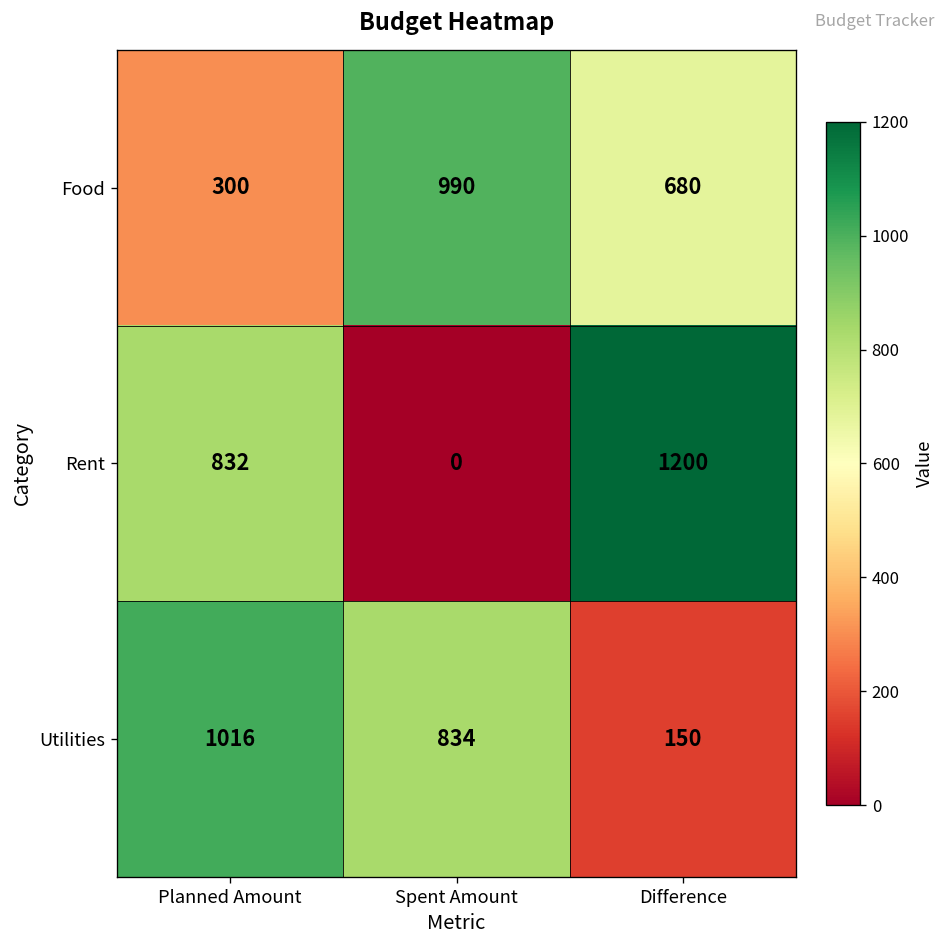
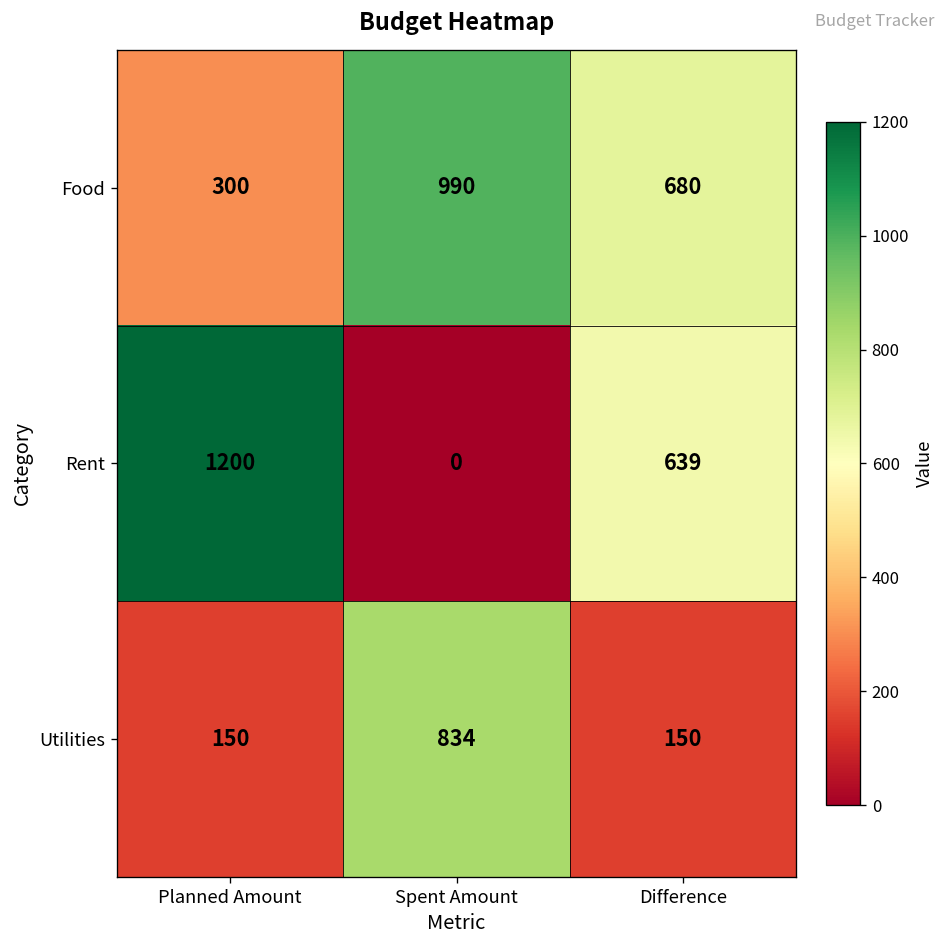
Rent, Planned Amount: 832 -> 1200
Rent, Difference: 1200 -> 639
Utilities, Planned Amount: 1016 -> 150
